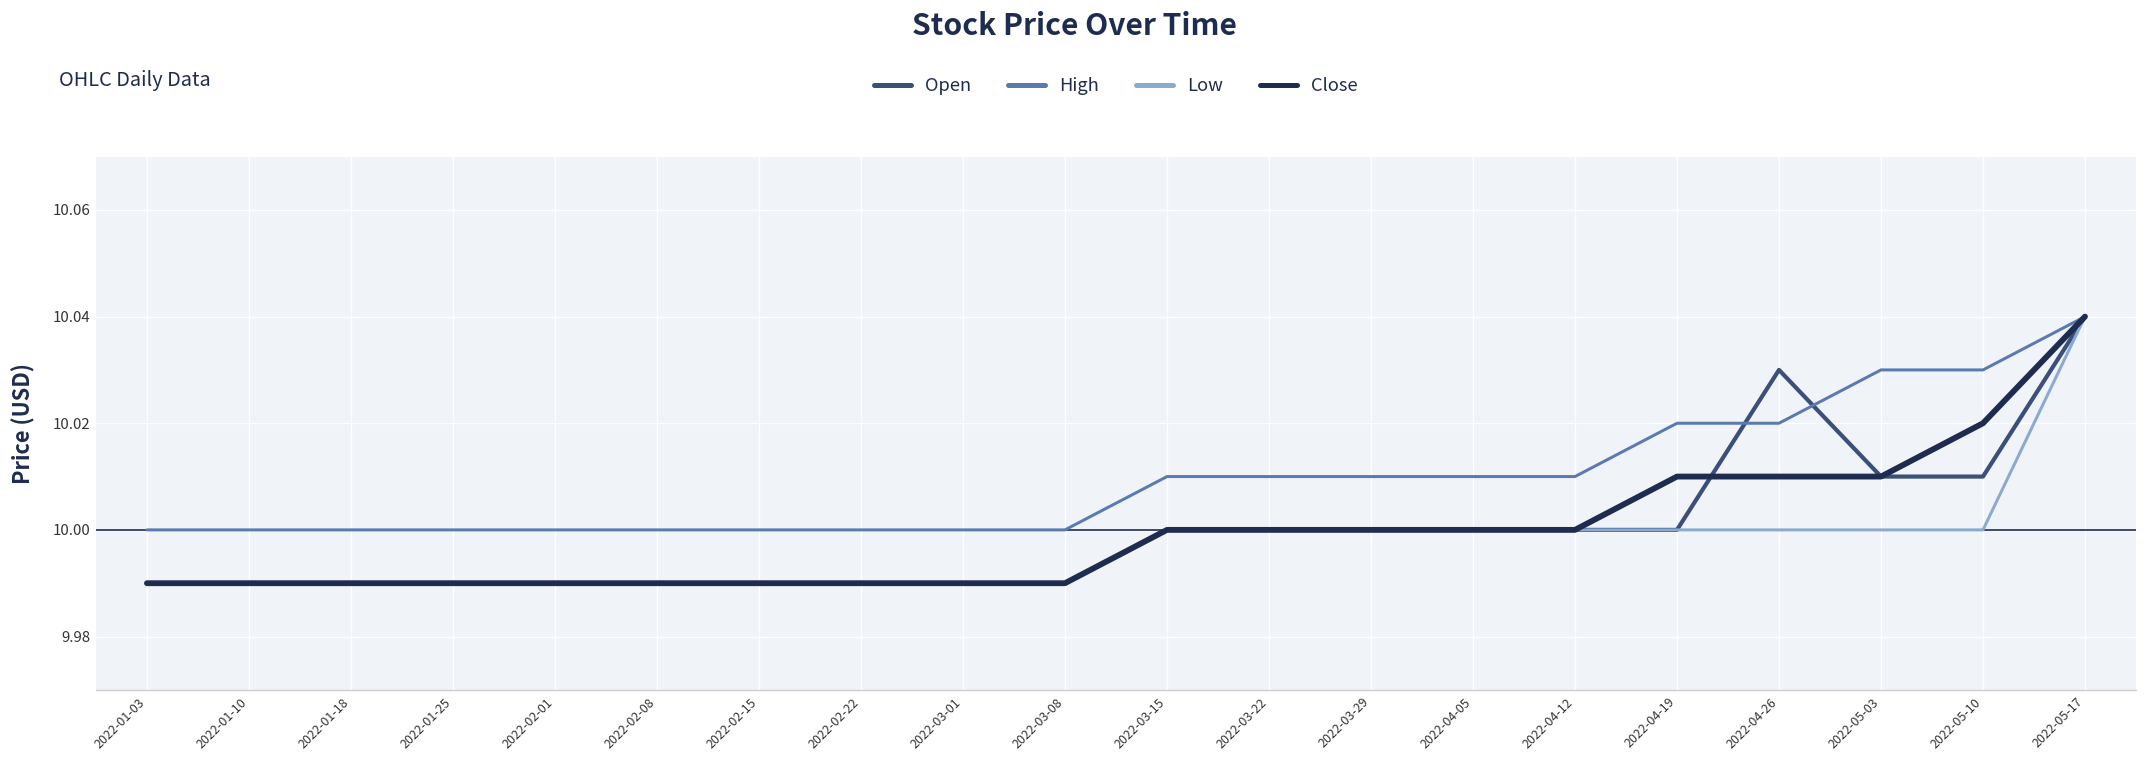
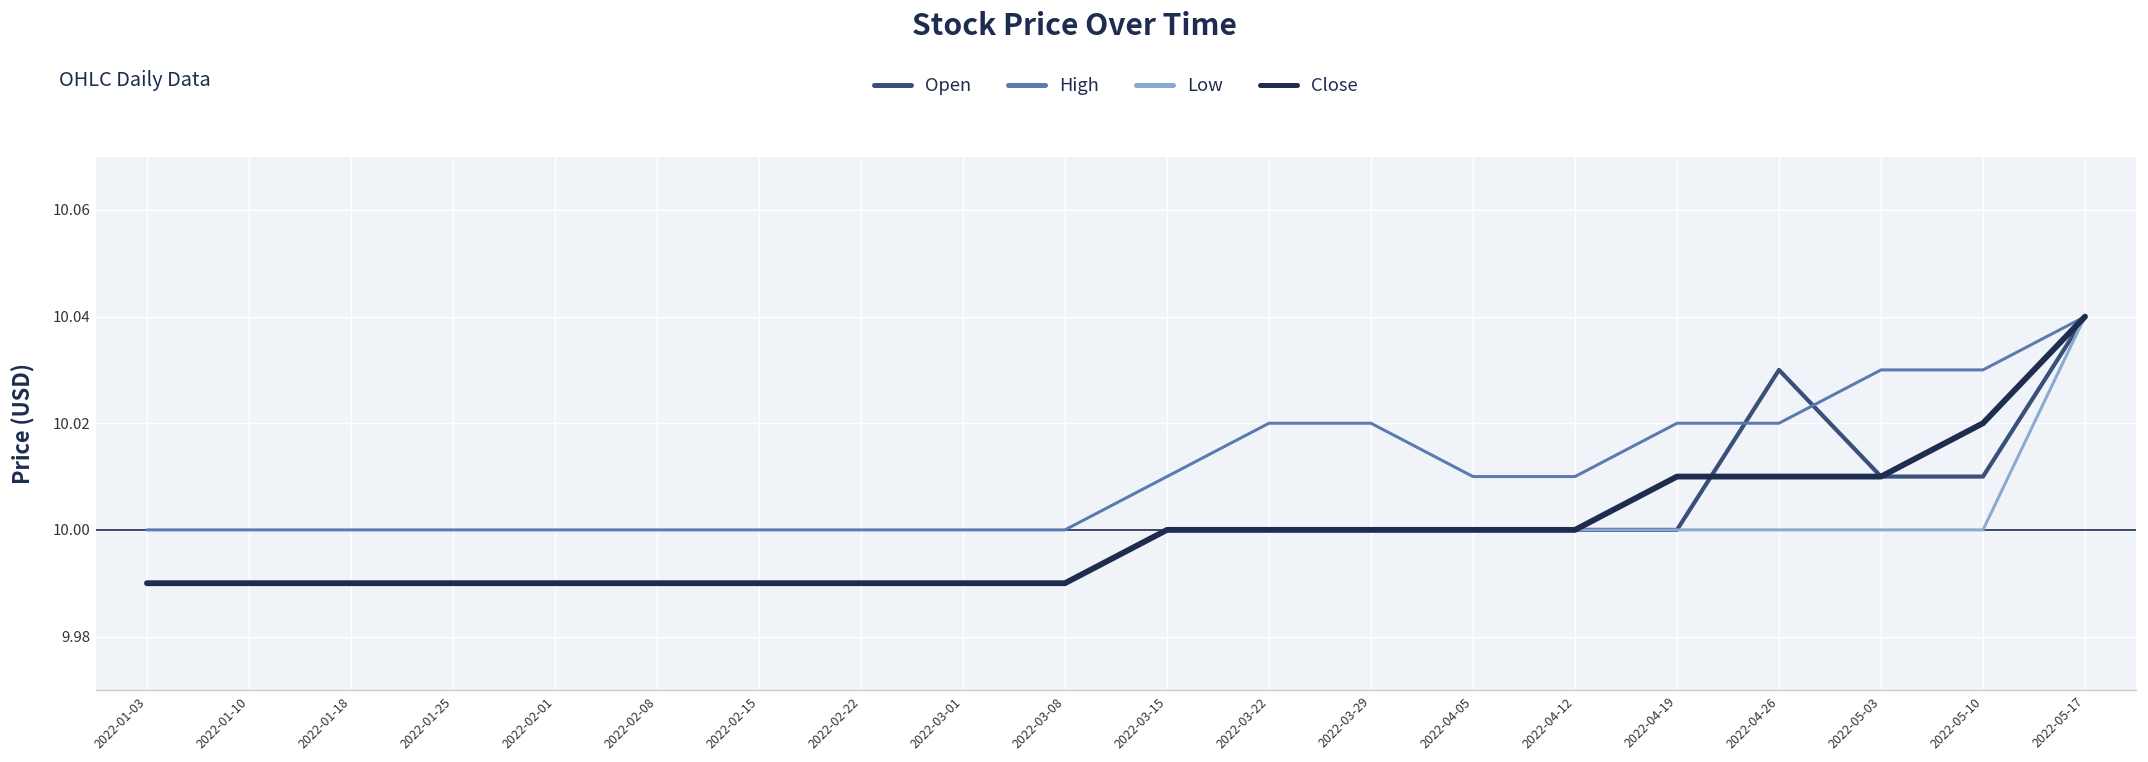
High, 2022-03-22: 10.01 -> 10.02
High, 2022-03-29: 10.01 -> 10.02
